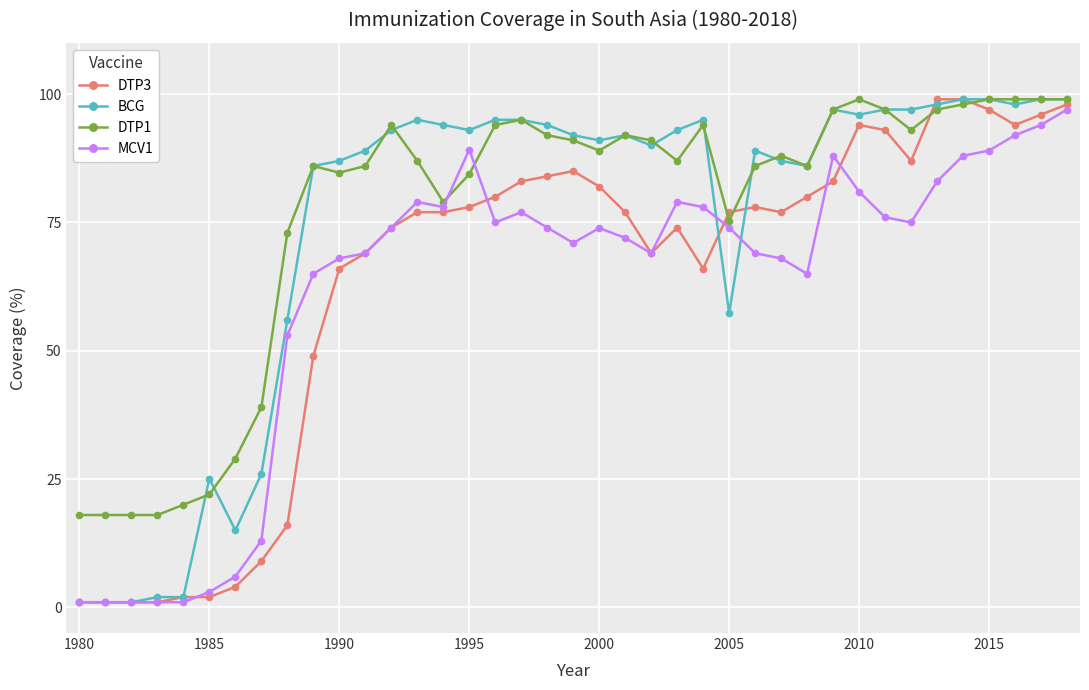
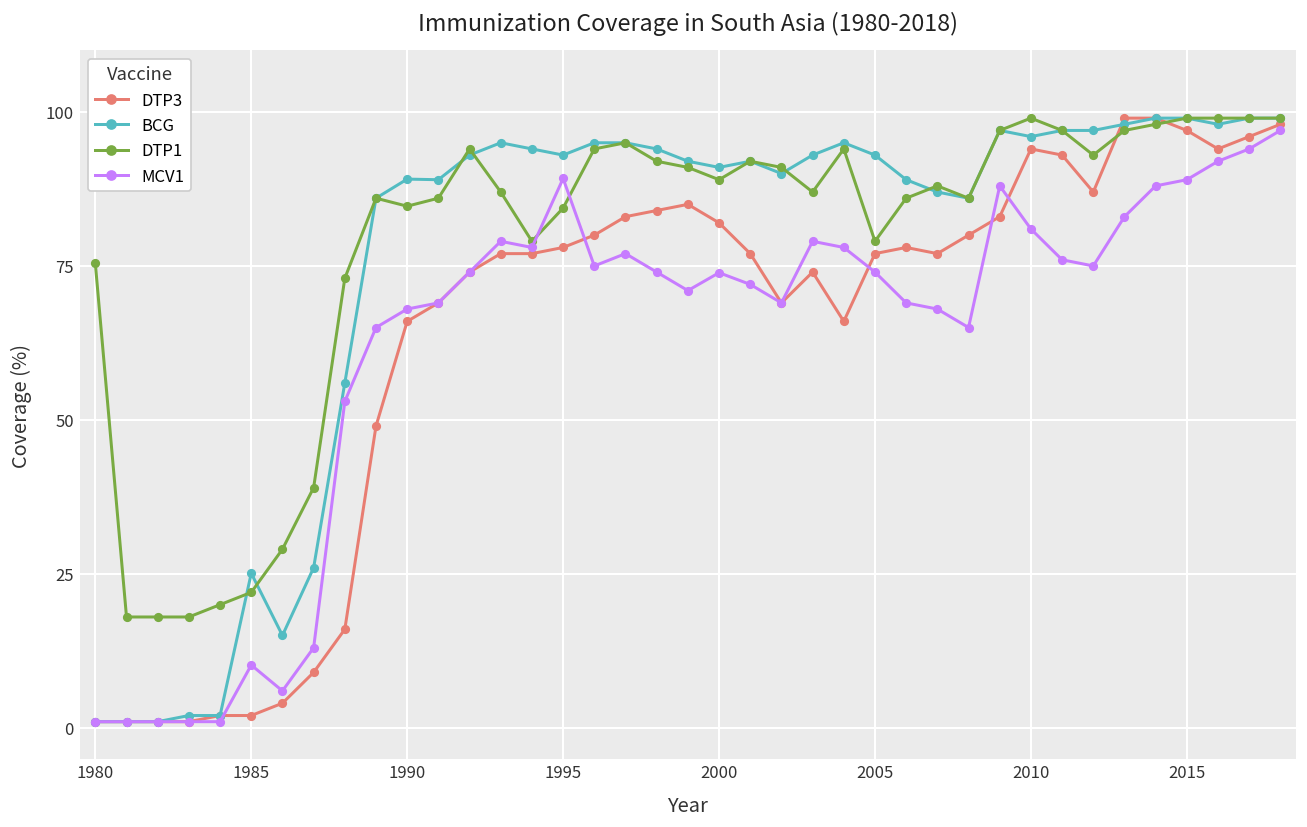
DTP1, 1980: 18 -> 75
MCV1, 1985: 3 -> 10
BCG, 1990: 87 -> 89
BCG, 2005: 57 -> 93
DTP1, 2005: 75 -> 79
